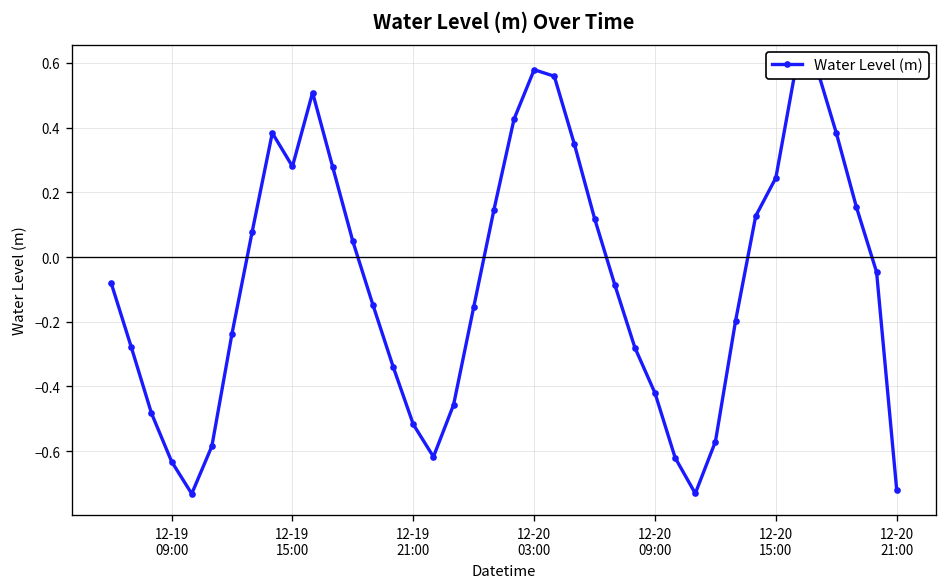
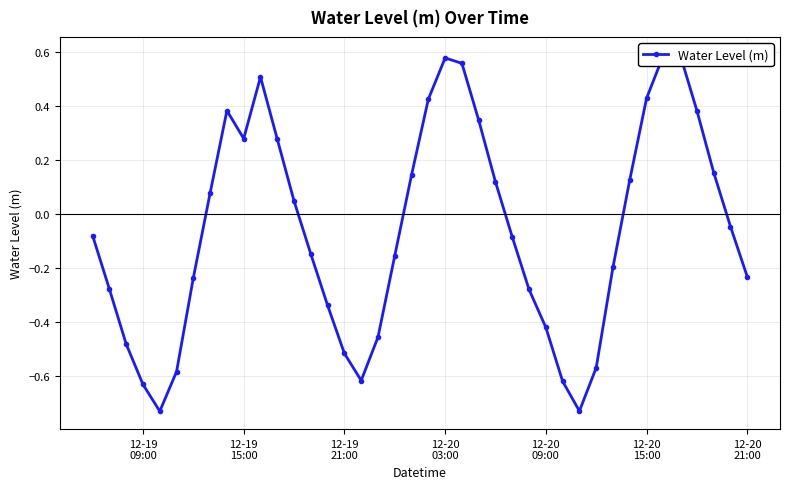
12-20 15:00: 0.24 -> 0.43
12-20 21:00: -0.72 -> -0.23
